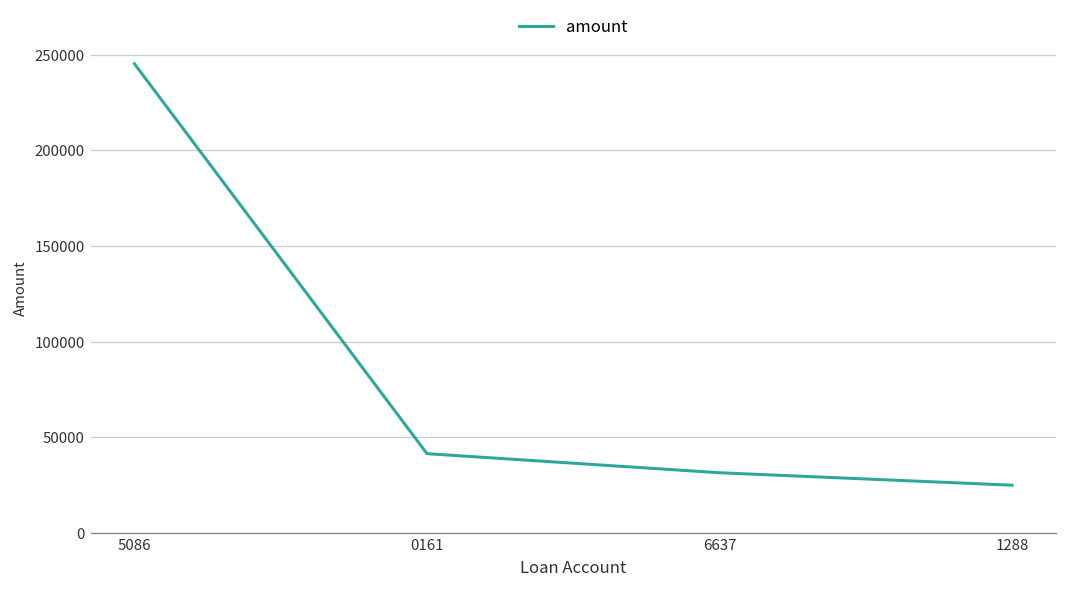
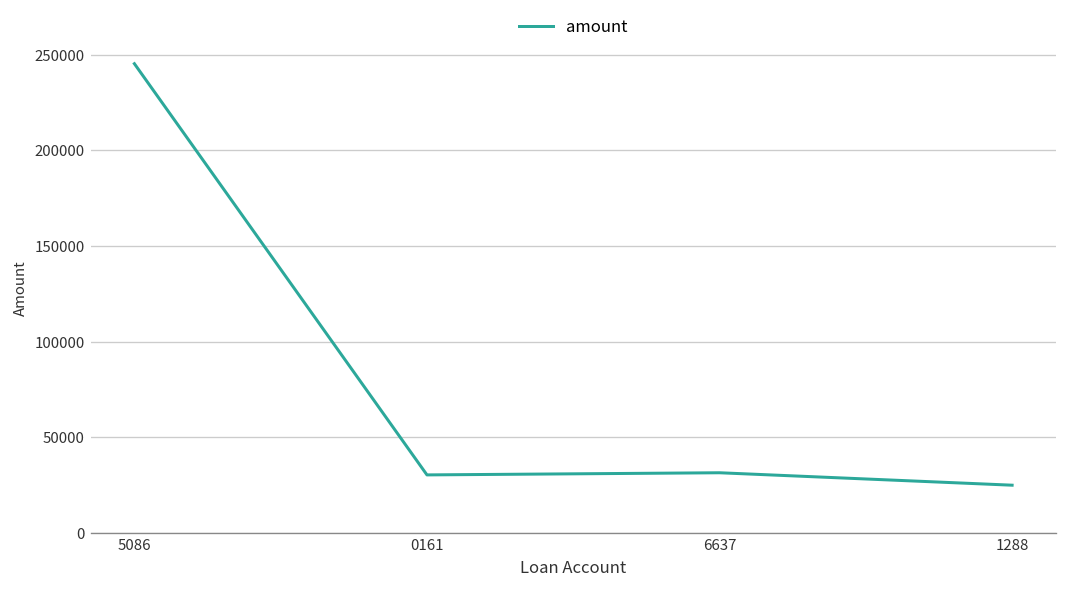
0161: 42000 -> 30000
